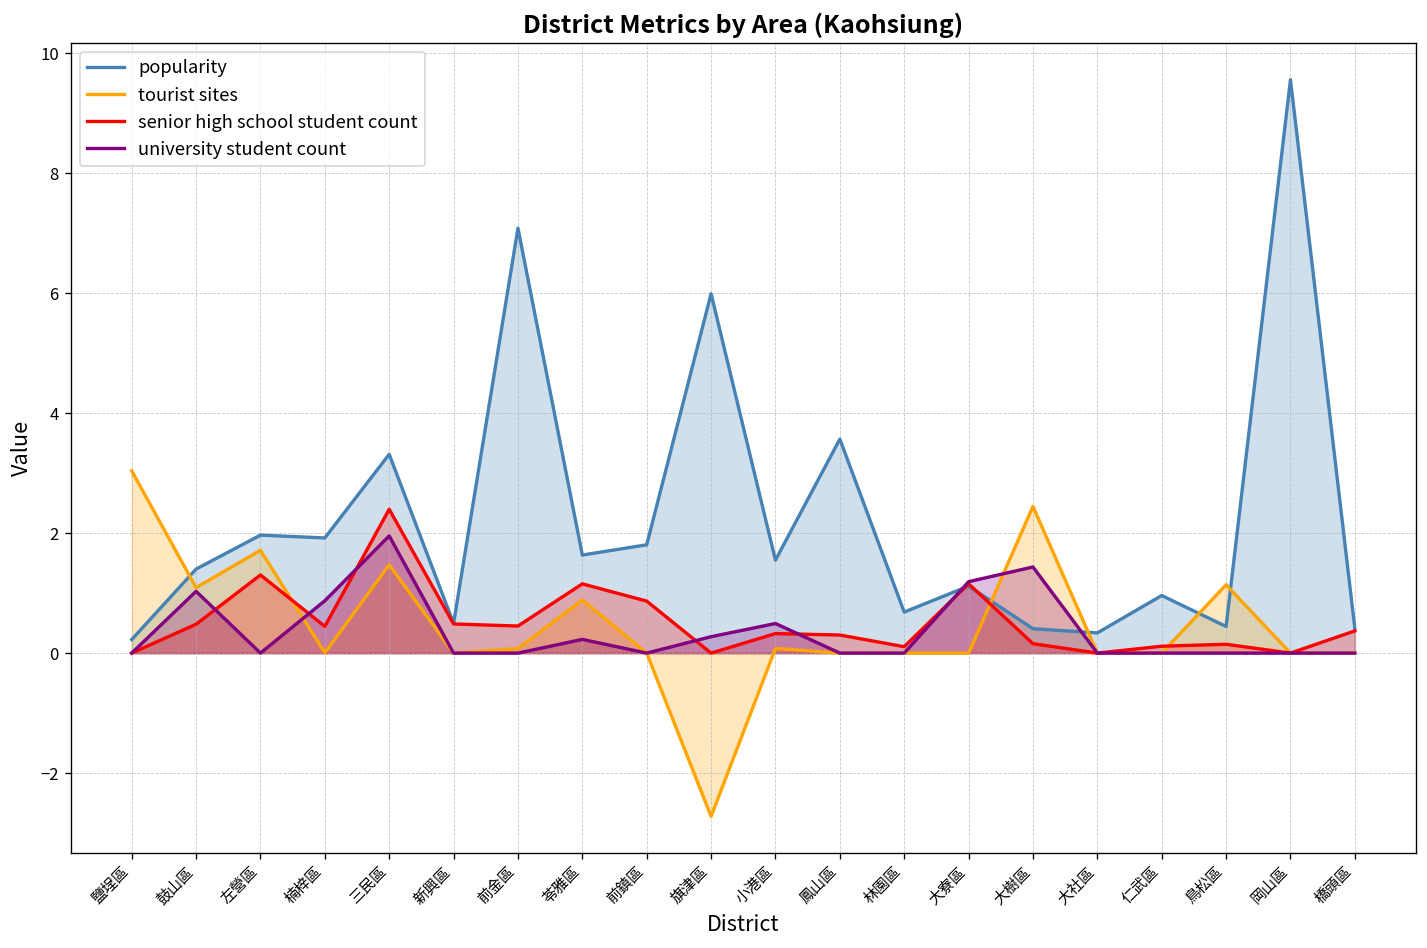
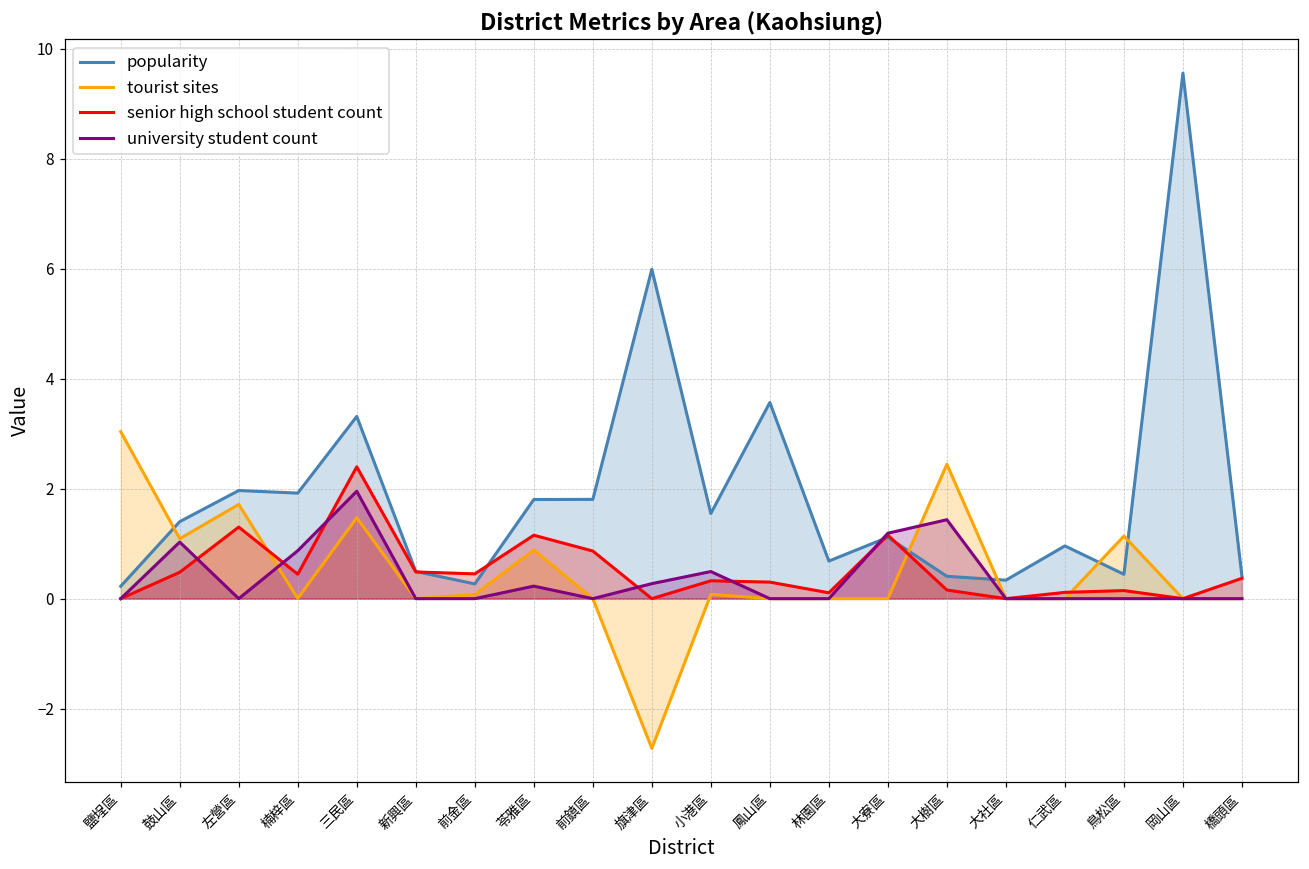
popularity, 前金區: 7.1 -> 0.3
popularity, 苓雅區: 1.6 -> 1.8
